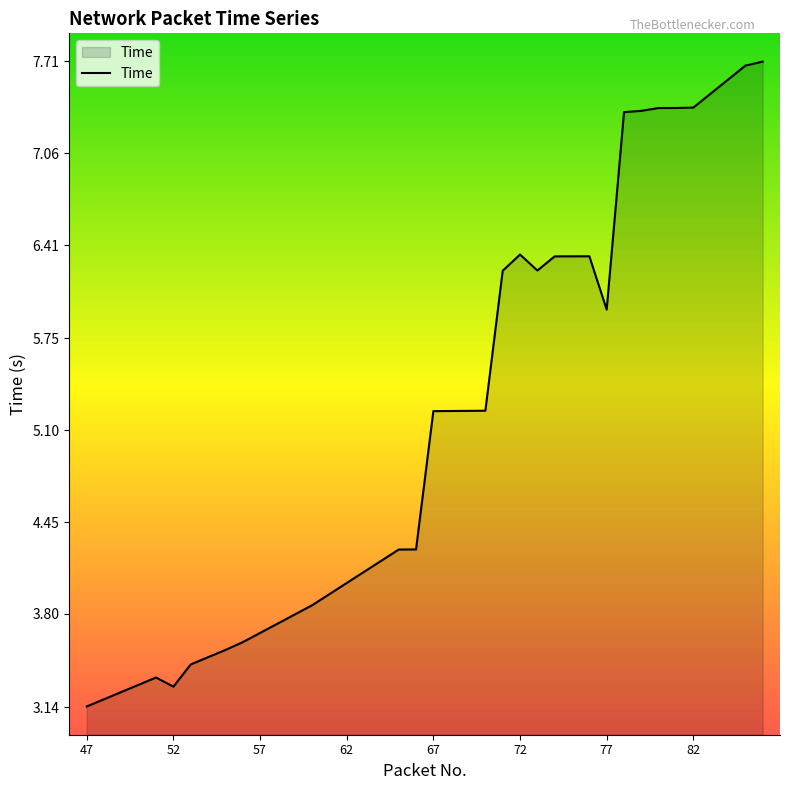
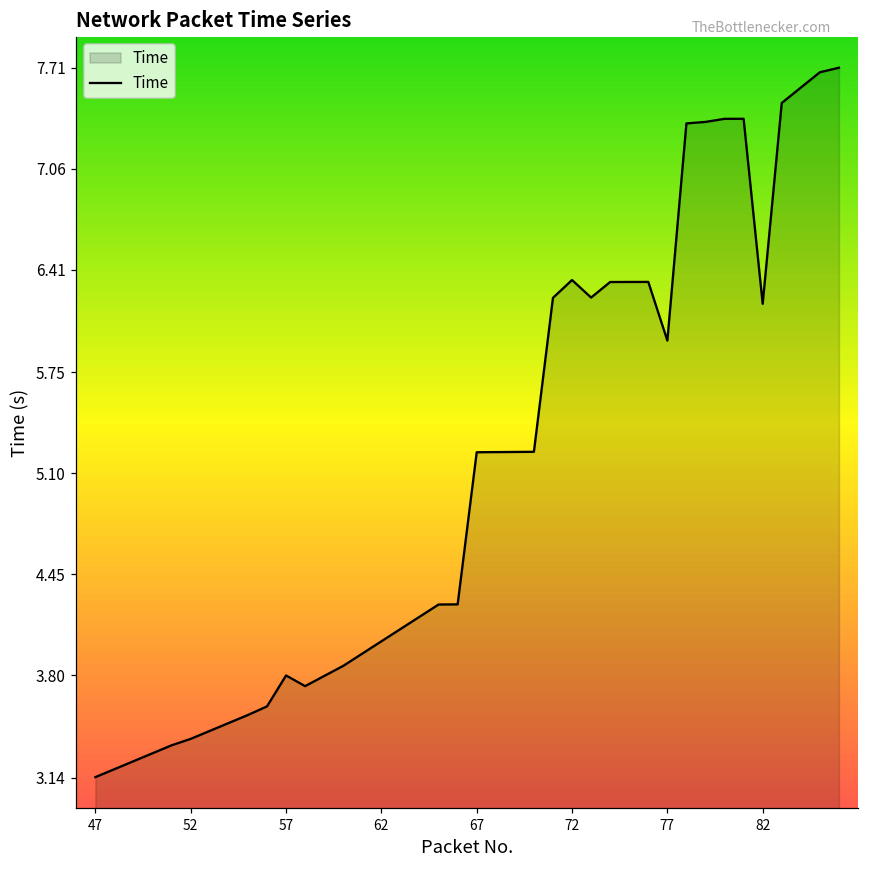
52: 3.28 -> 3.39
57: 3.66 -> 3.80
82: 7.38 -> 6.19
